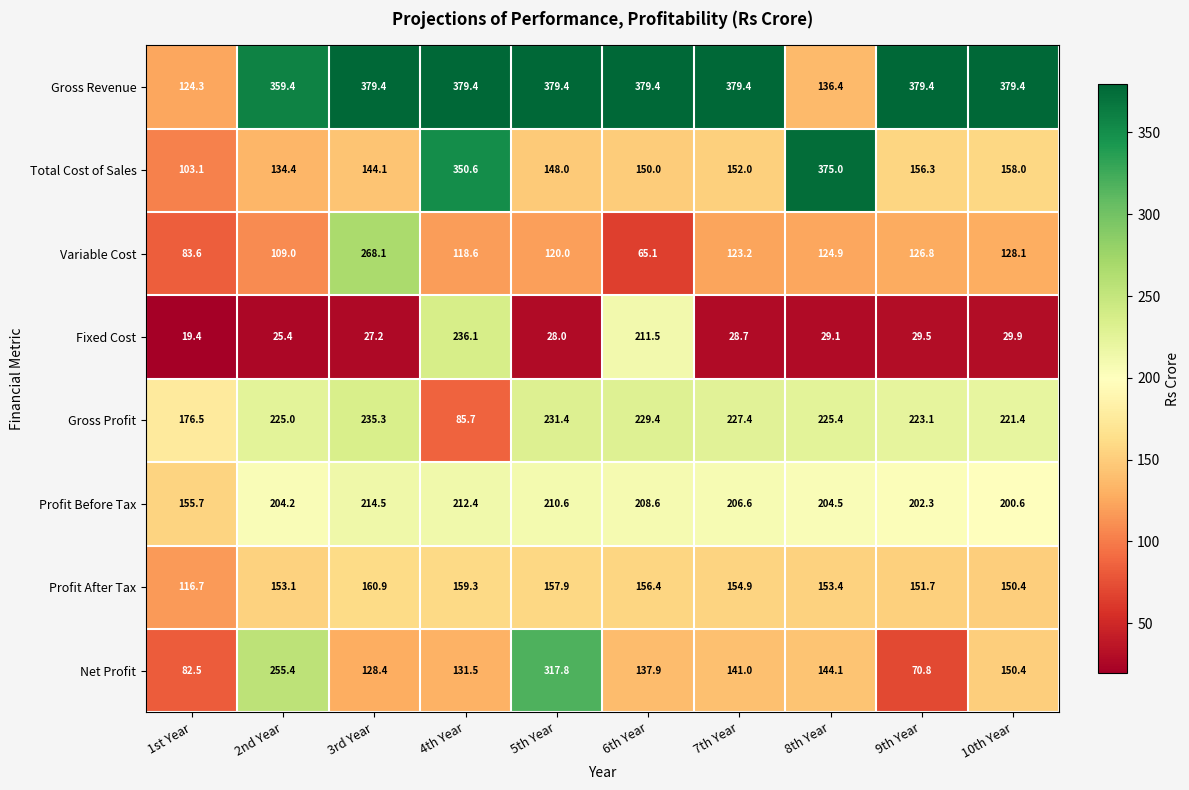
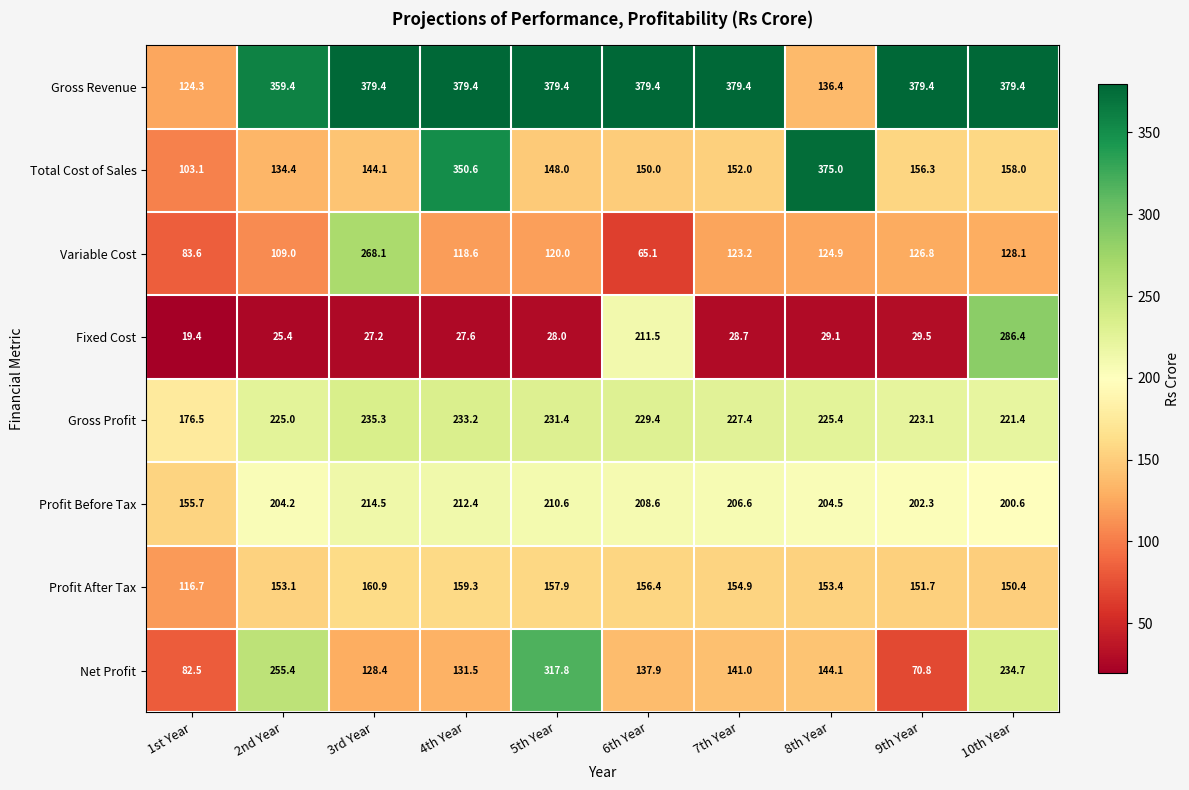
Fixed Cost, 4th Year: 236.1 -> 27.6
Fixed Cost, 10th Year: 29.9 -> 286.4
Gross Profit, 4th Year: 85.7 -> 233.2
Net Profit, 10th Year: 150.4 -> 234.7
